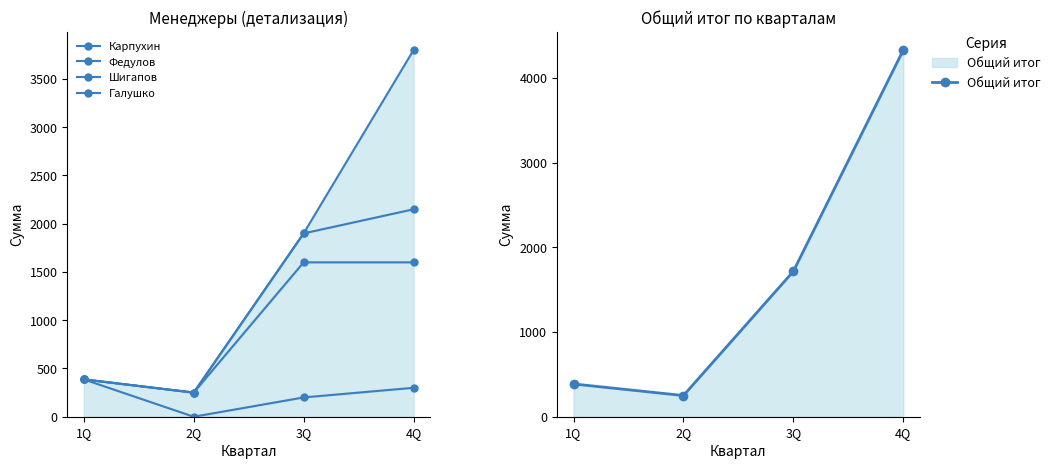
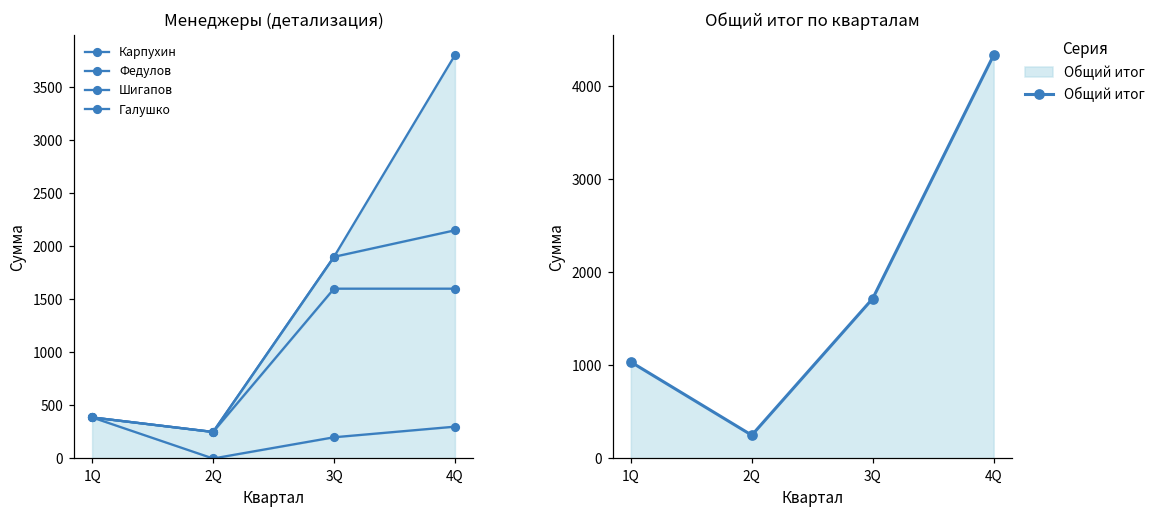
Общий итог по кварталам, 1Q: 400 -> 1000
